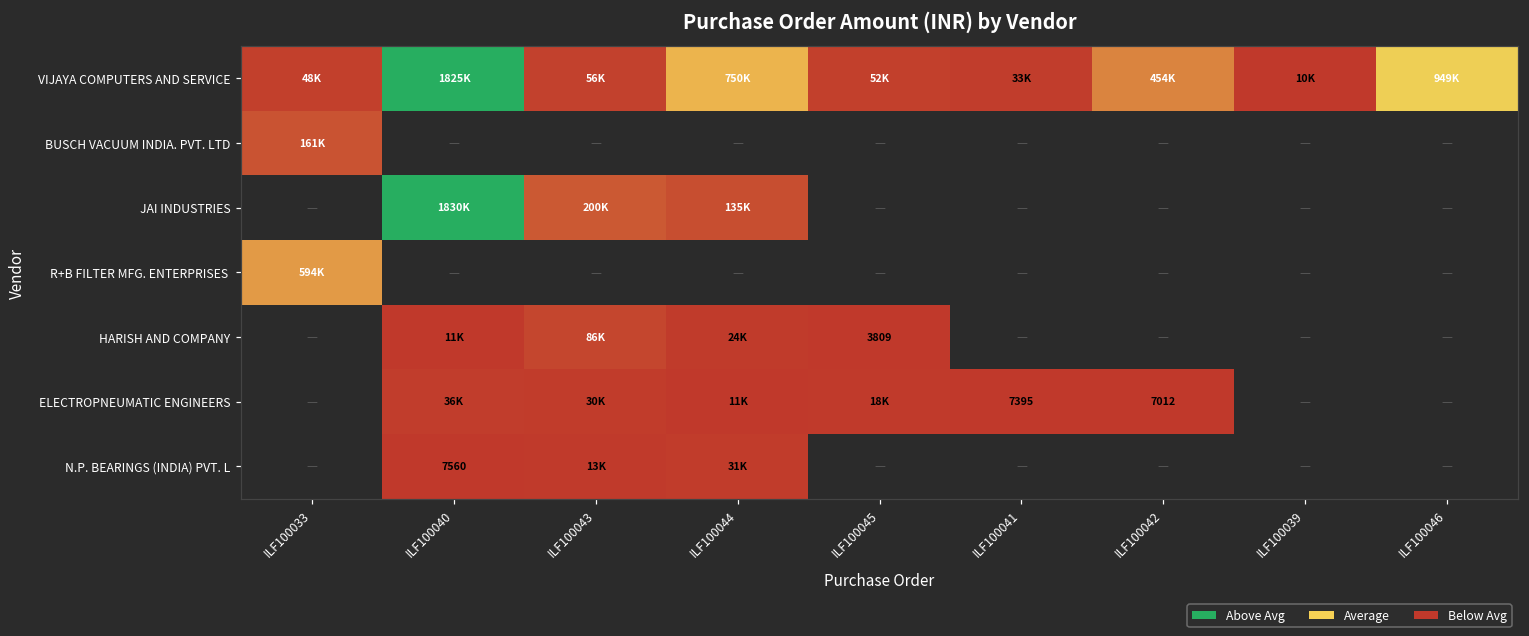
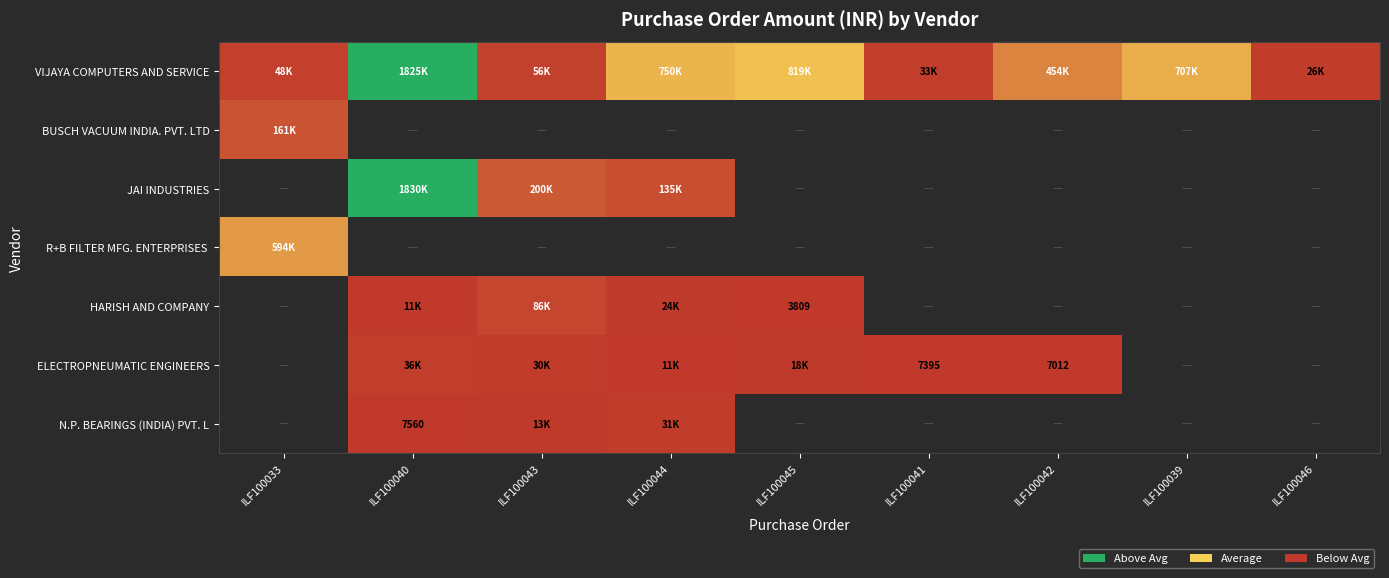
VIJAYA COMPUTERS AND SERVICE, ILF100045: 52K -> 819K
VIJAYA COMPUTERS AND SERVICE, ILF100039: 10K -> 707K
VIJAYA COMPUTERS AND SERVICE, ILF100046: 949K -> 26K
